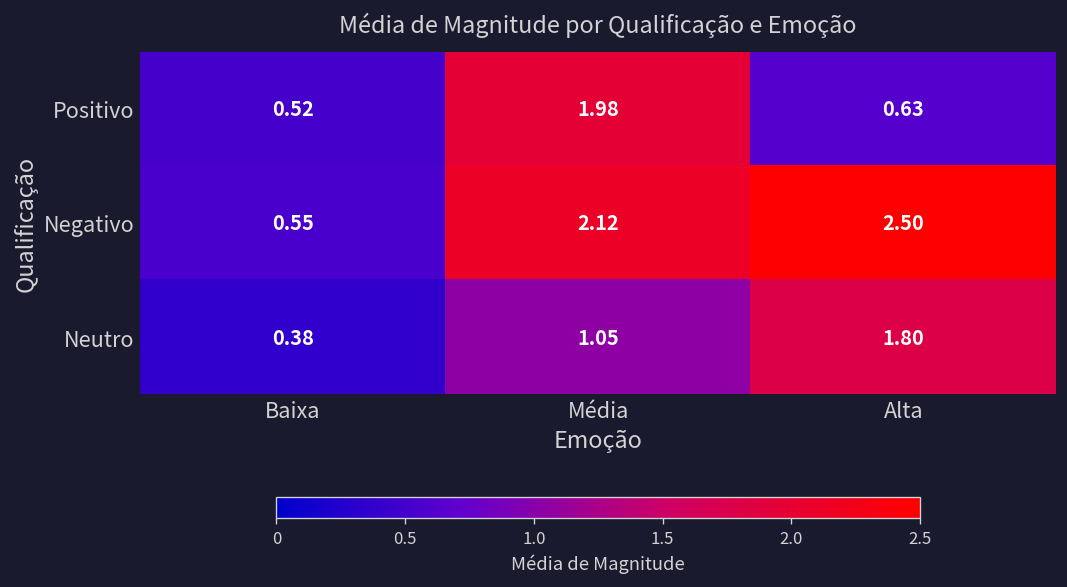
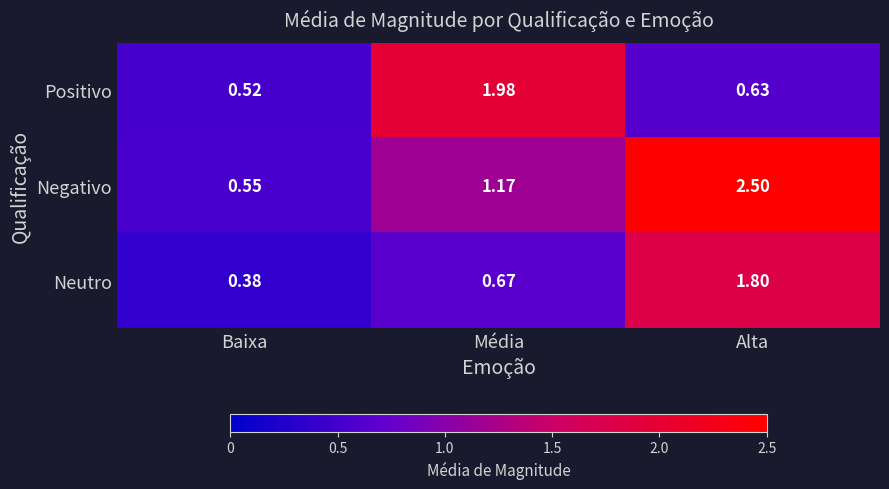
Negativo, Média: 2.12 -> 1.17
Neutro, Média: 1.05 -> 0.67
